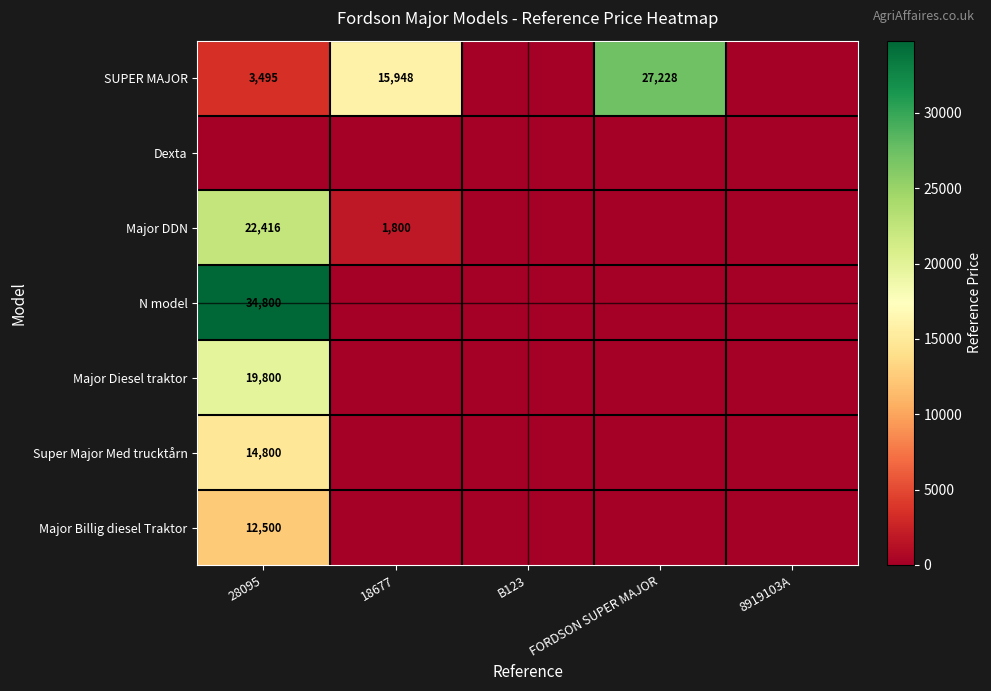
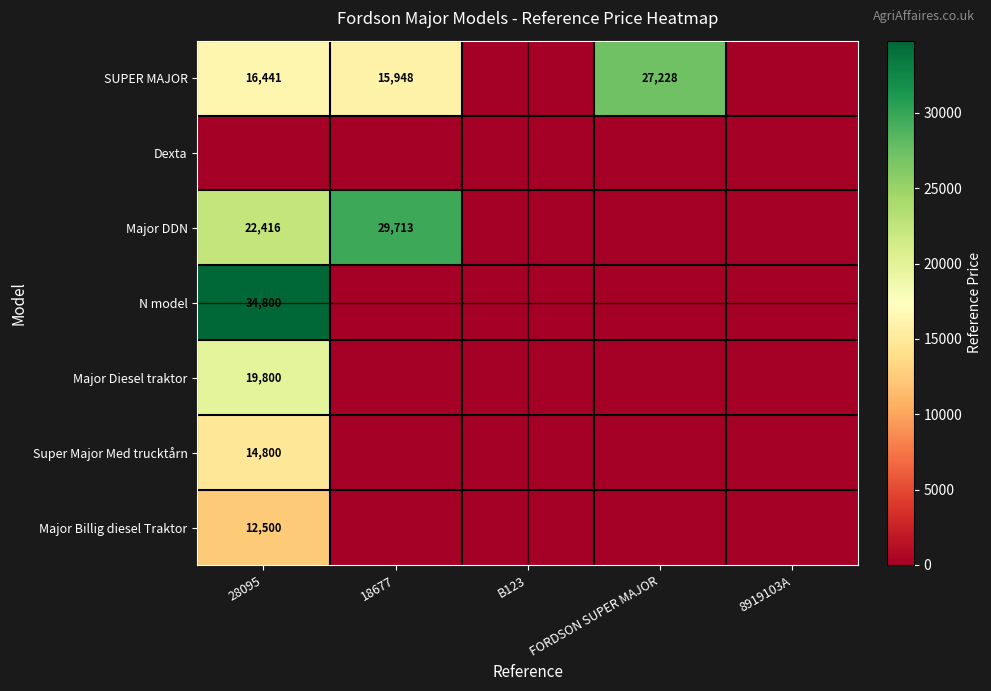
SUPER MAJOR, 28095: 3,495 -> 16,441
Major DDN, 18677: 1,800 -> 29,713
